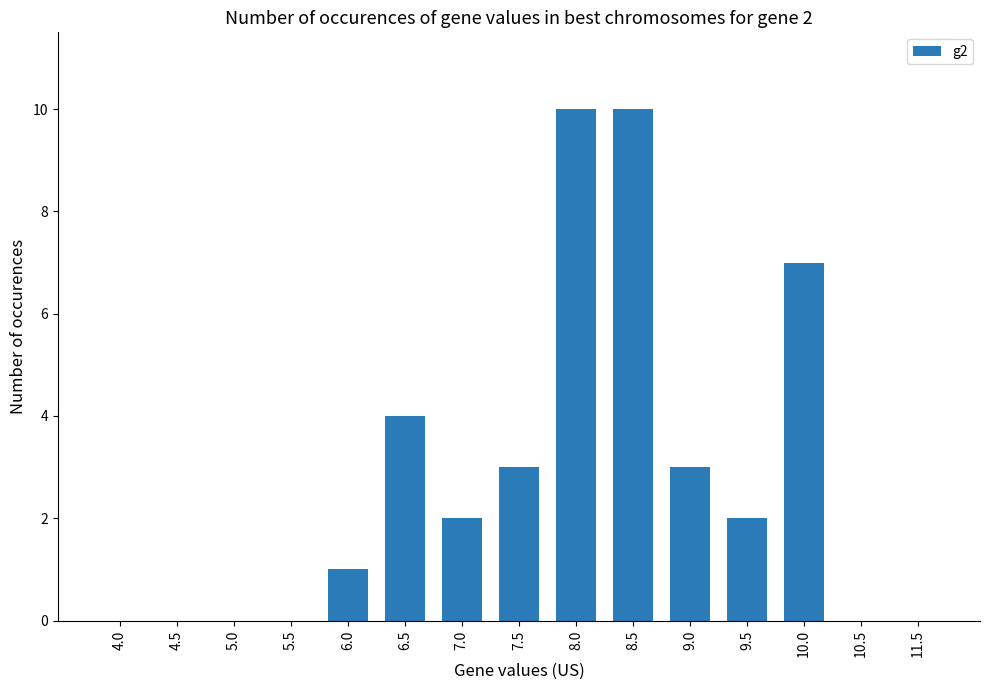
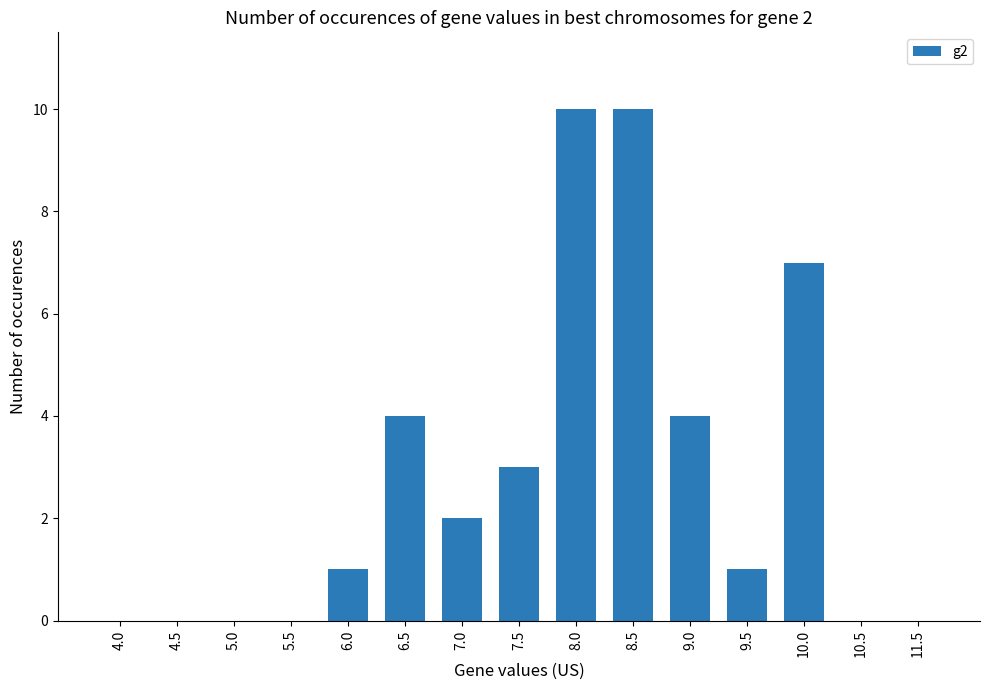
9.0: 3 -> 4
9.5: 2 -> 1
